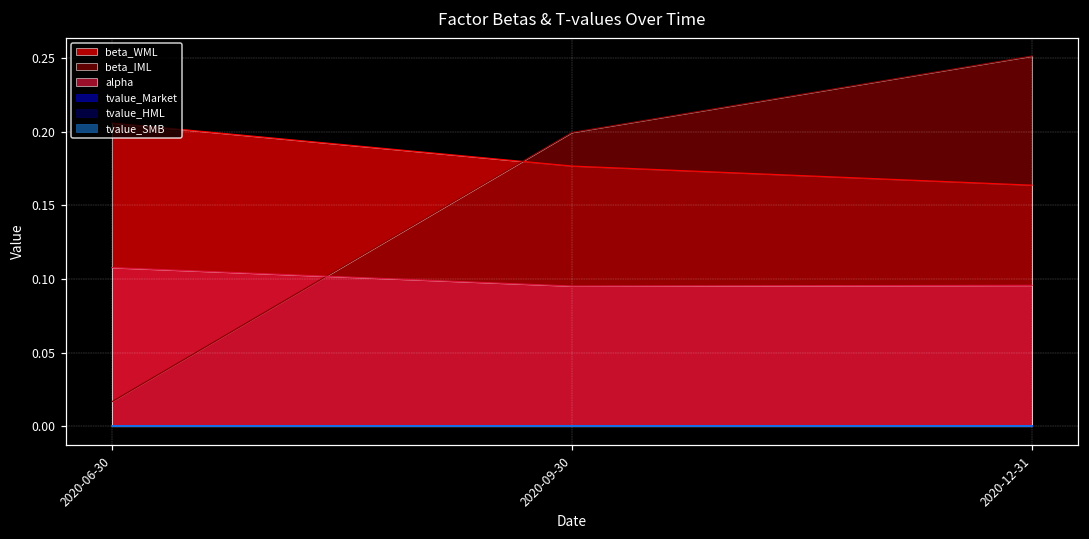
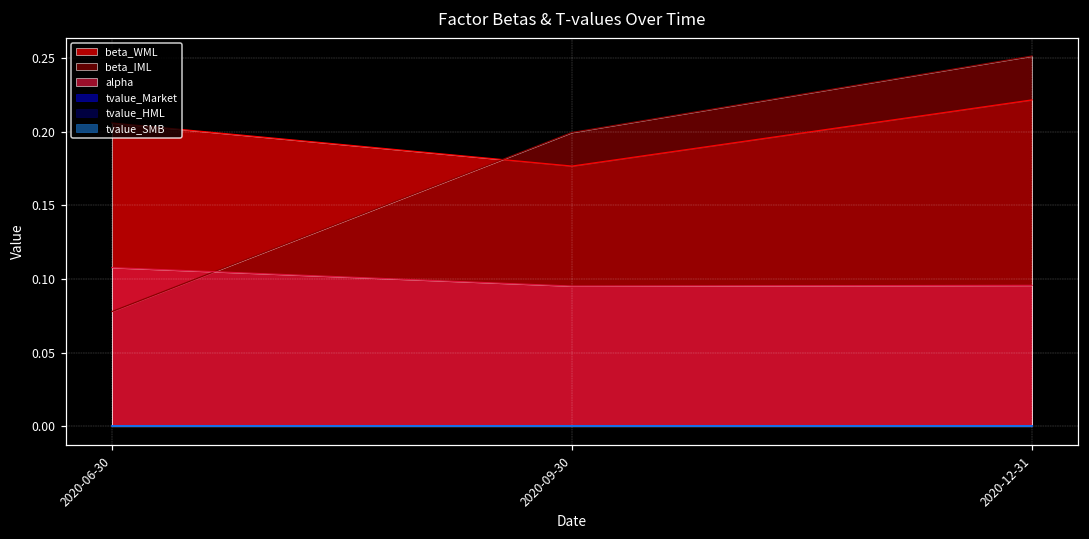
beta_IML, 2020-06-30: 0.017 -> 0.078
beta_WML, 2020-12-31: 0.164 -> 0.221
